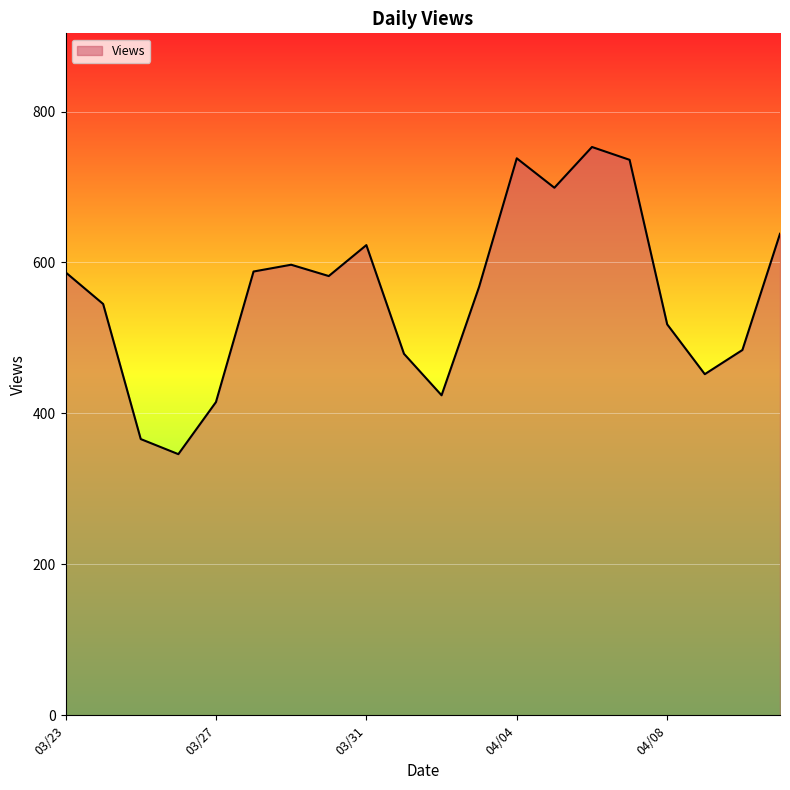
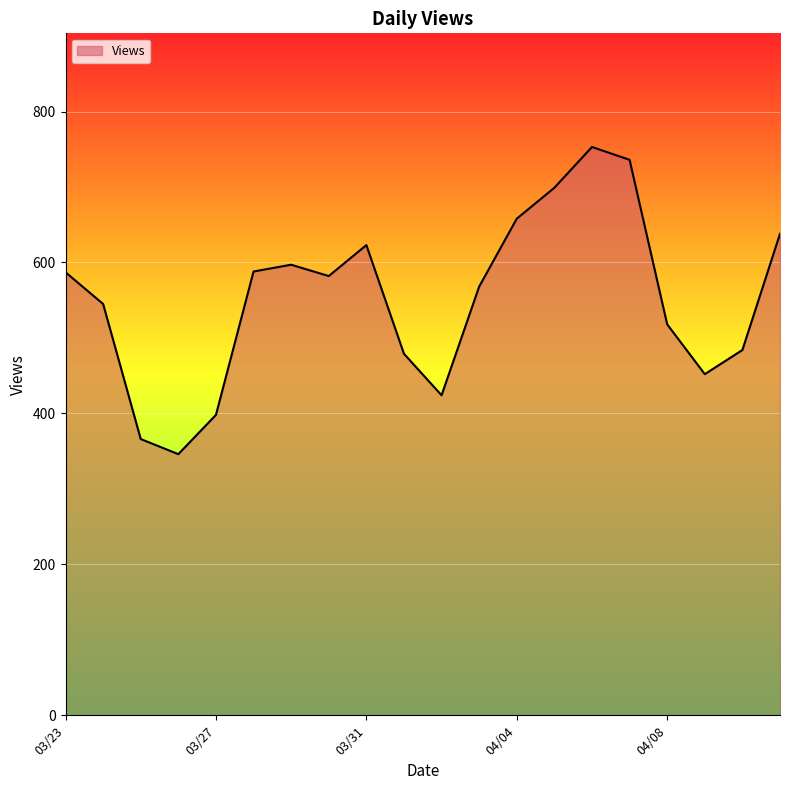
03/27: 420 -> 400
04/04: 740 -> 660
